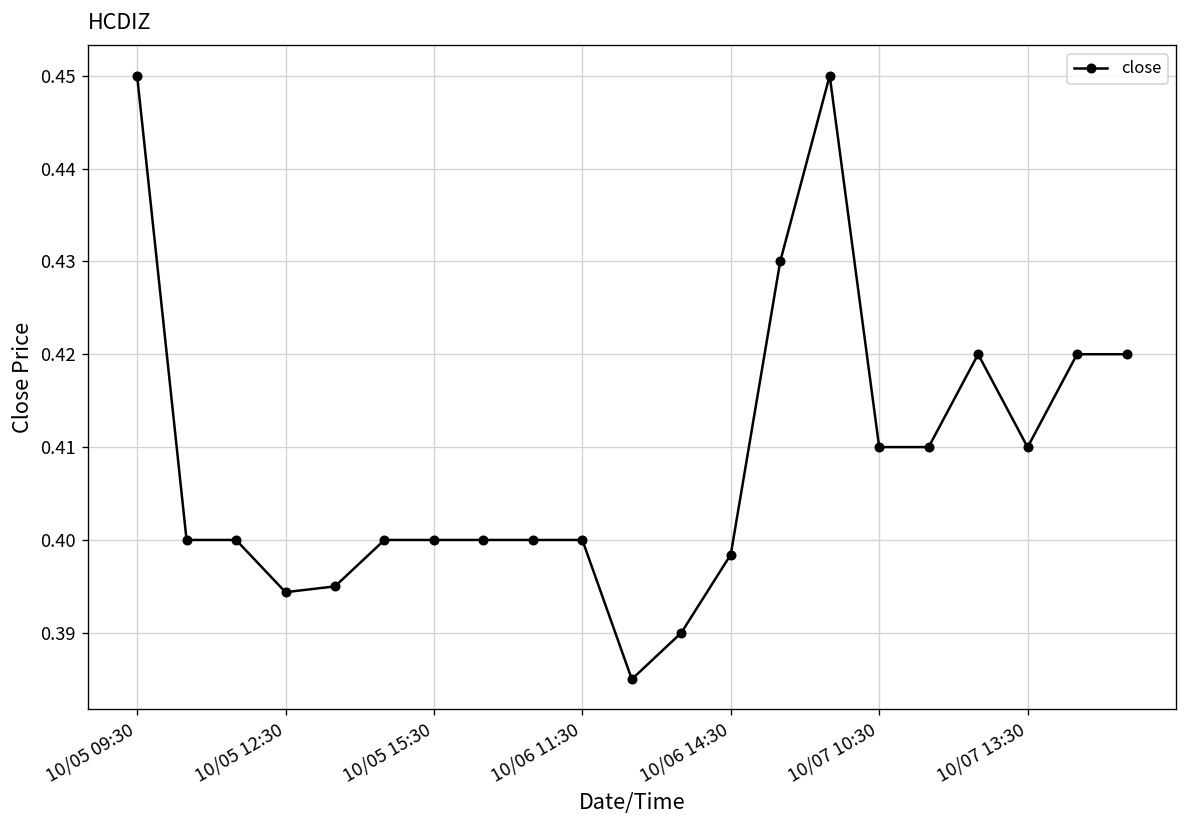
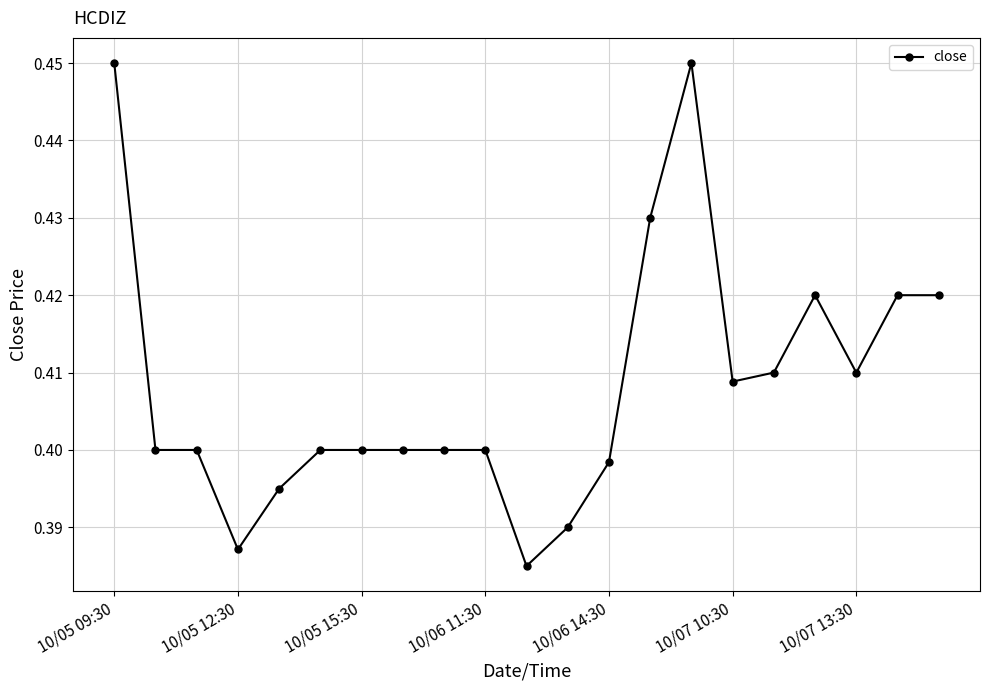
10/05 12:30: 0.394 -> 0.387
10/07 10:30: 0.410 -> 0.409
